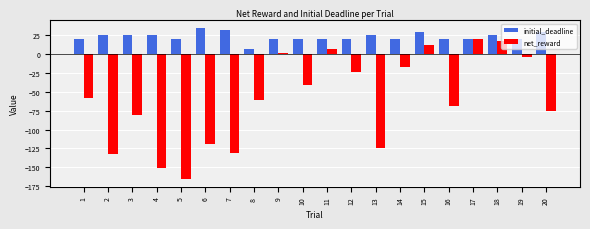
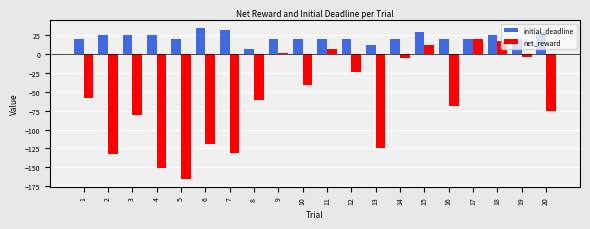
initial_deadline, 13: 30 -> 10
net_reward, 14: -20 -> -10
